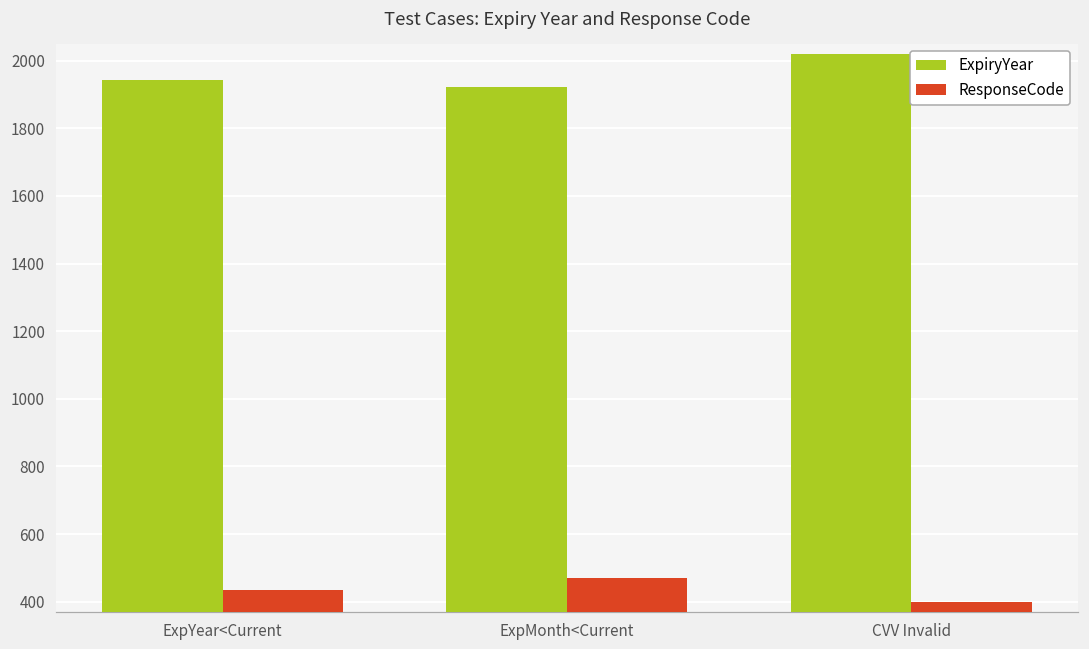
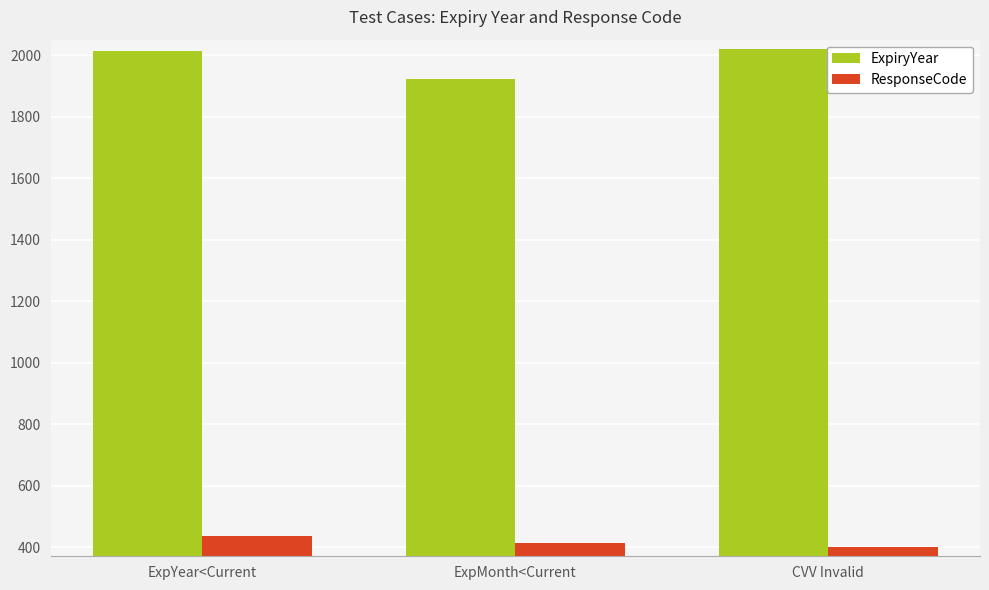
ExpiryYear, ExpYear<Current: 1940 -> 2010
ResponseCode, ExpMonth<Current: 470 -> 410
